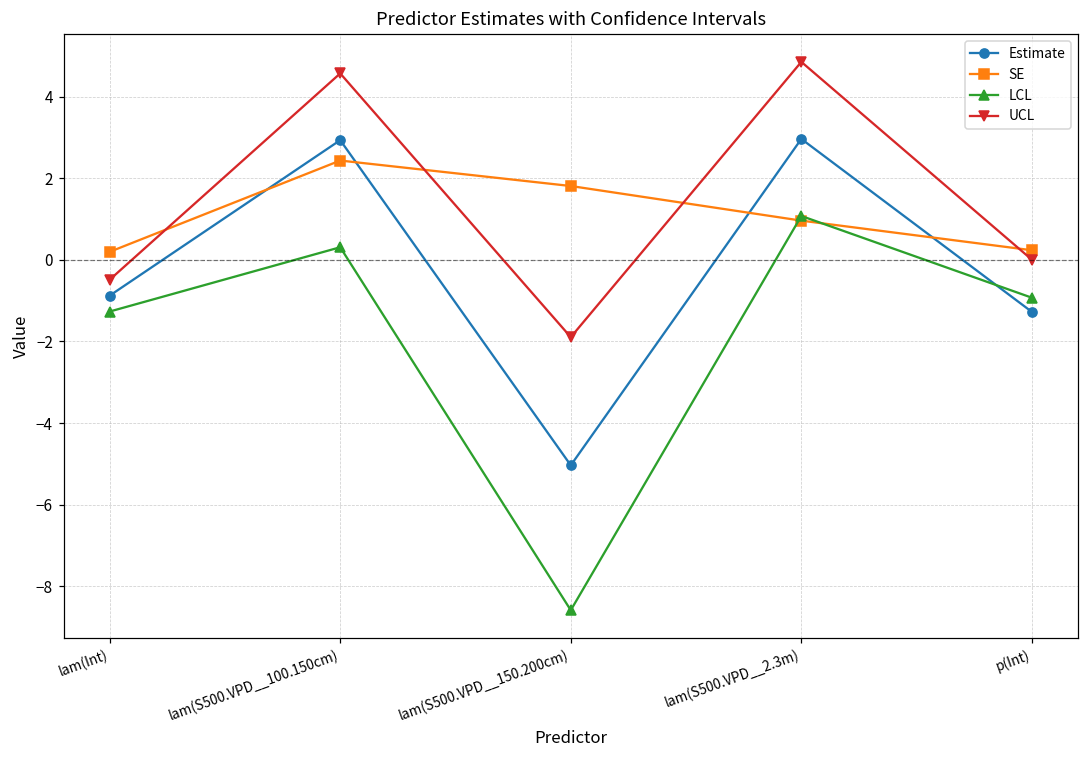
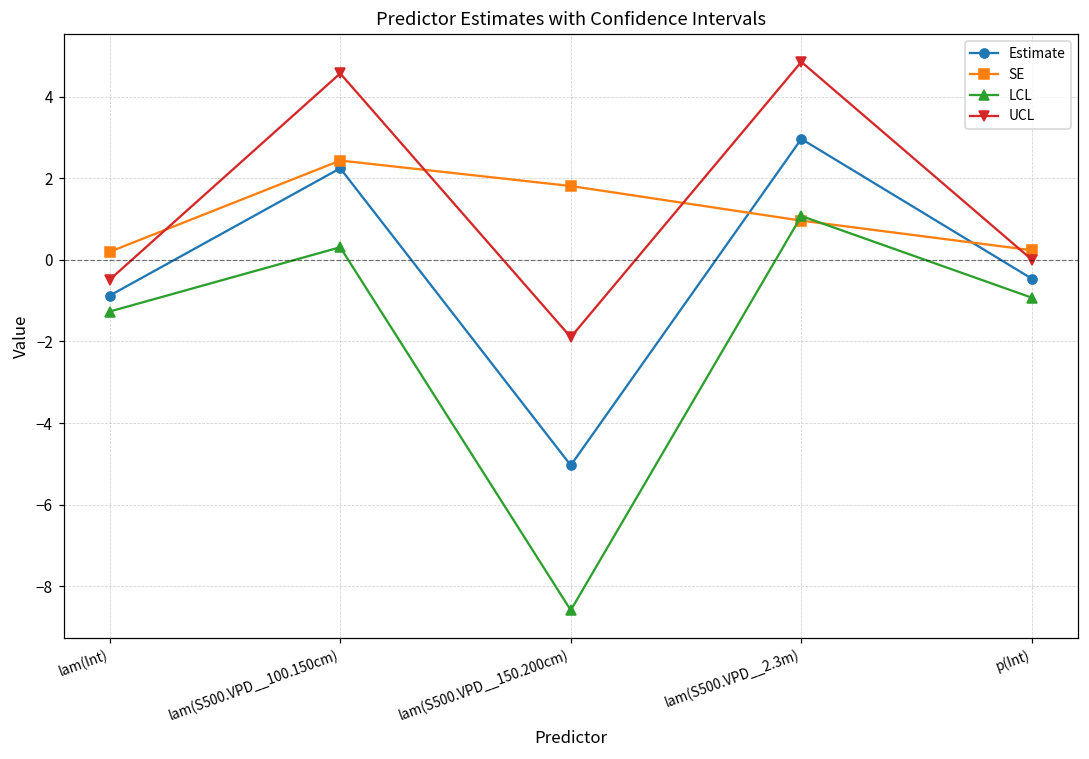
Estimate, lam(S500.VPD__100.150cm): 2.9 -> 2.2
Estimate, p(Int): -1.3 -> -0.5
